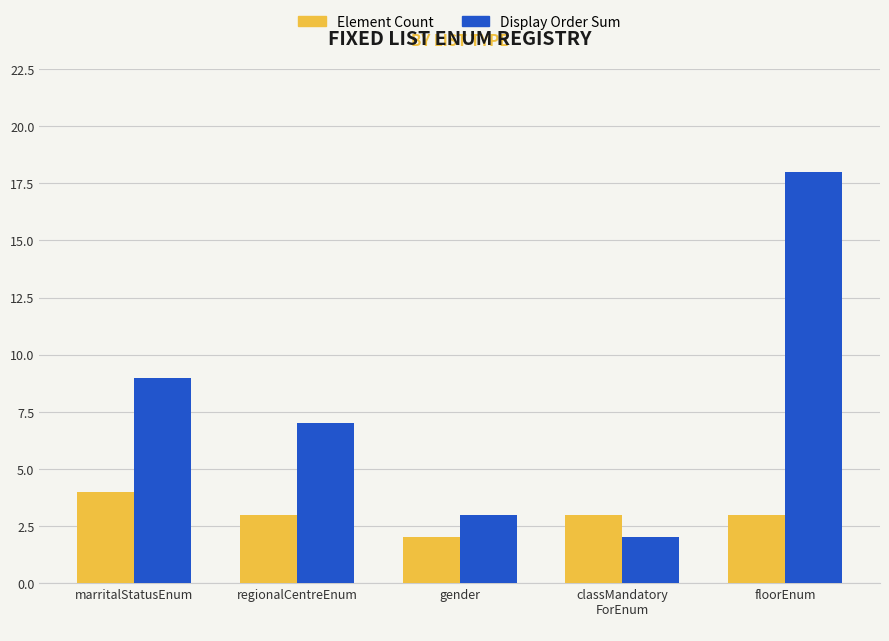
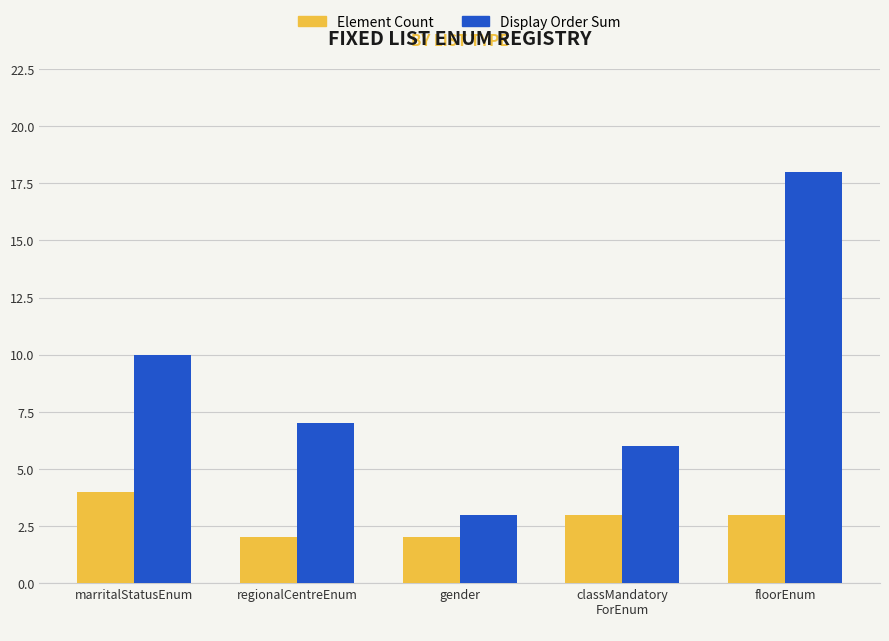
Display Order Sum, marritalStatusEnum: 9 -> 10
Element Count, regionalCentreEnum: 3 -> 2
Display Order Sum, classMandatory ForEnum: 2 -> 6
